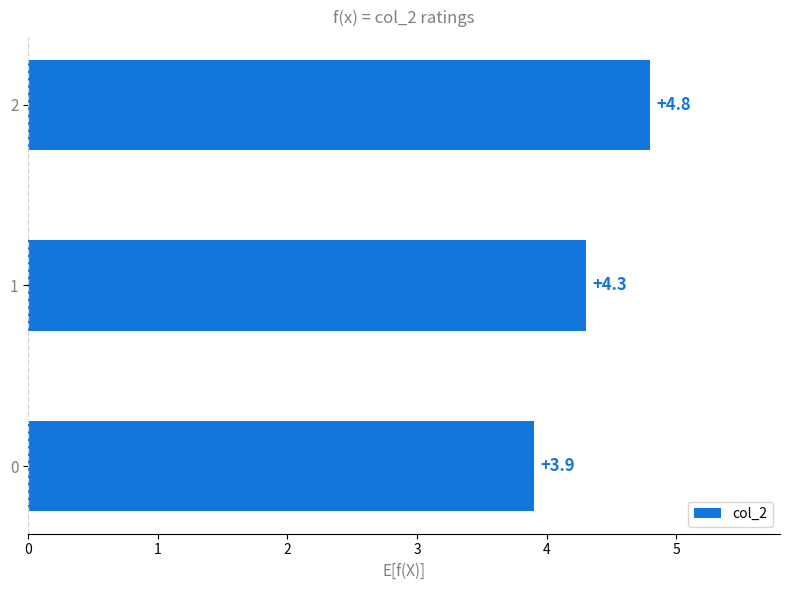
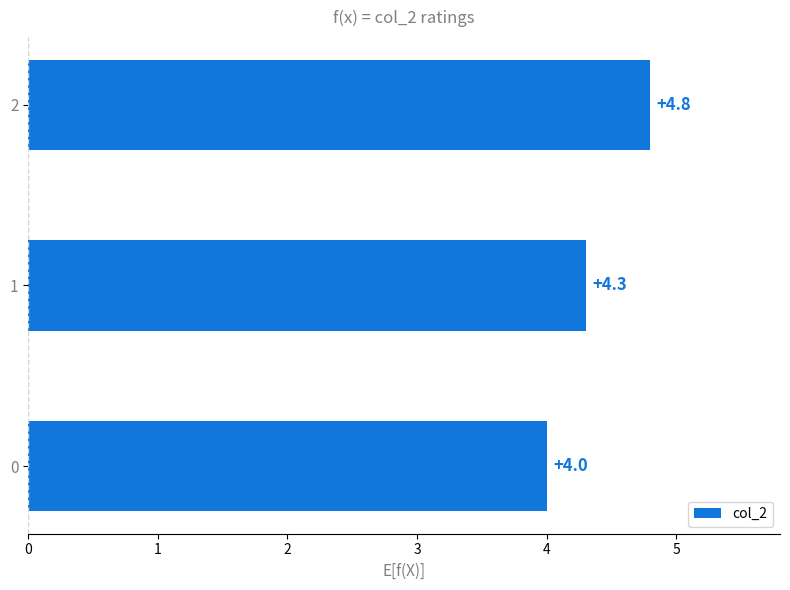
0: +3.9 -> +4.0
